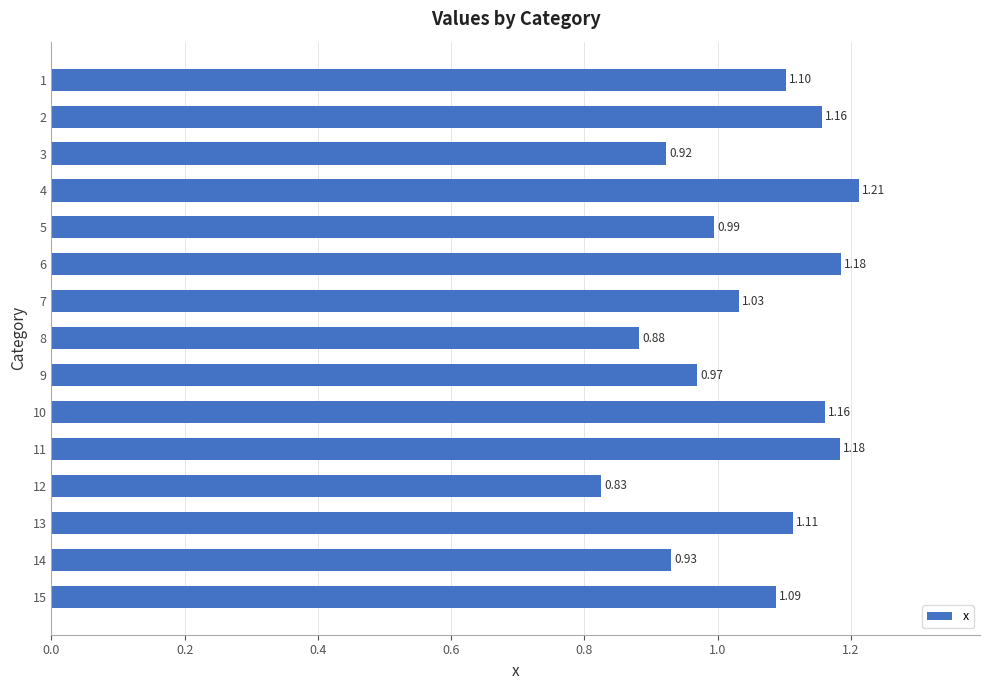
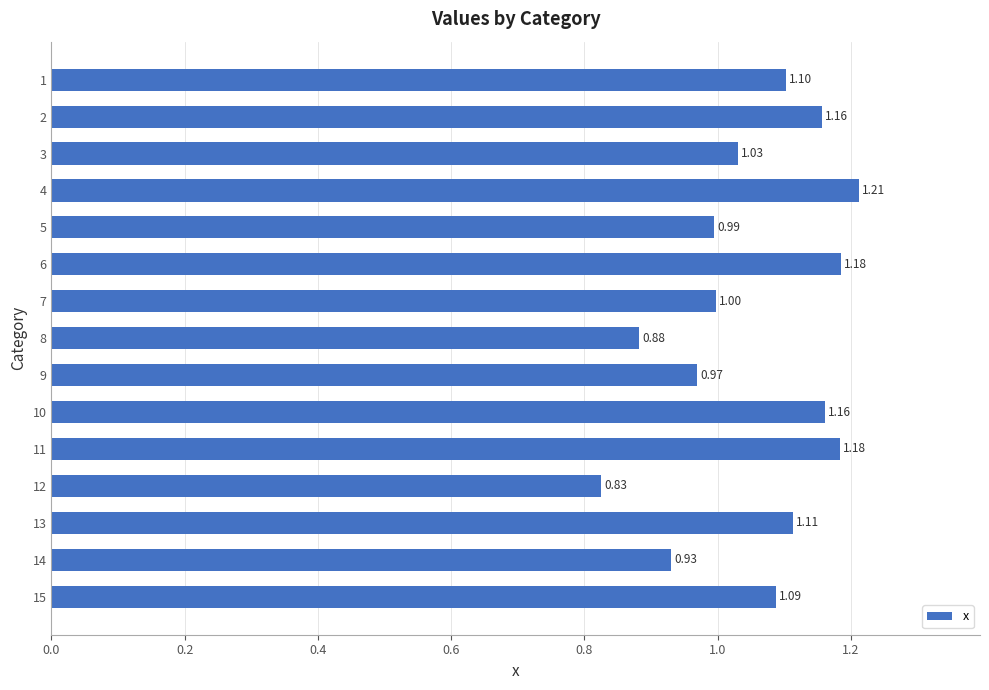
3: 0.92 -> 1.03
7: 1.03 -> 1.00
